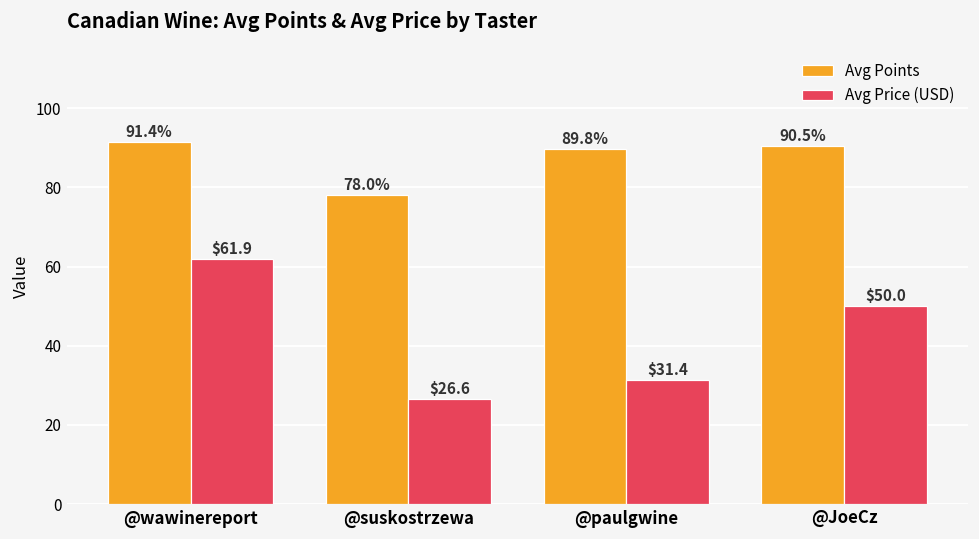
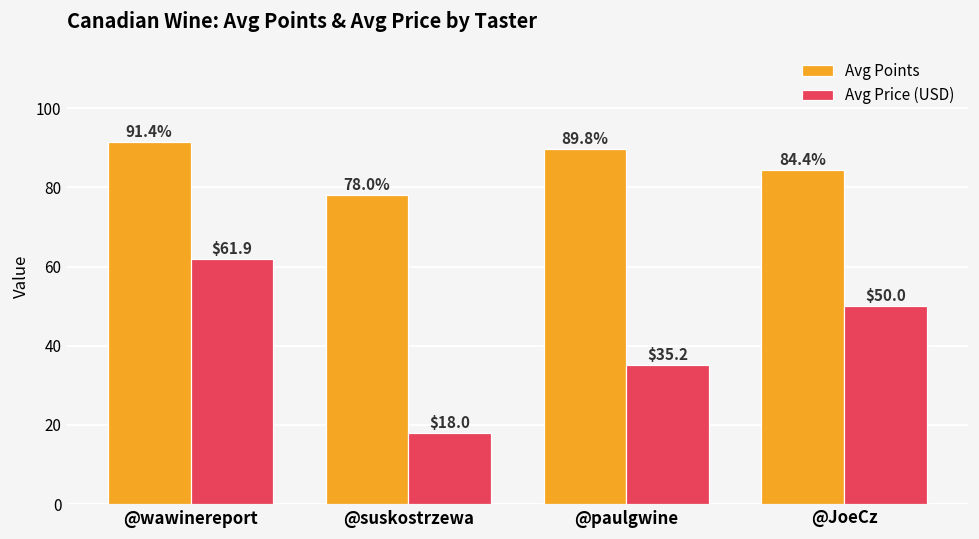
Avg Price (USD), @suskostrzewa: $26.6 -> $18.0
Avg Price (USD), @paulgwine: $31.4 -> $35.2
Avg Points, @JoeCz: 90.5% -> 84.4%
